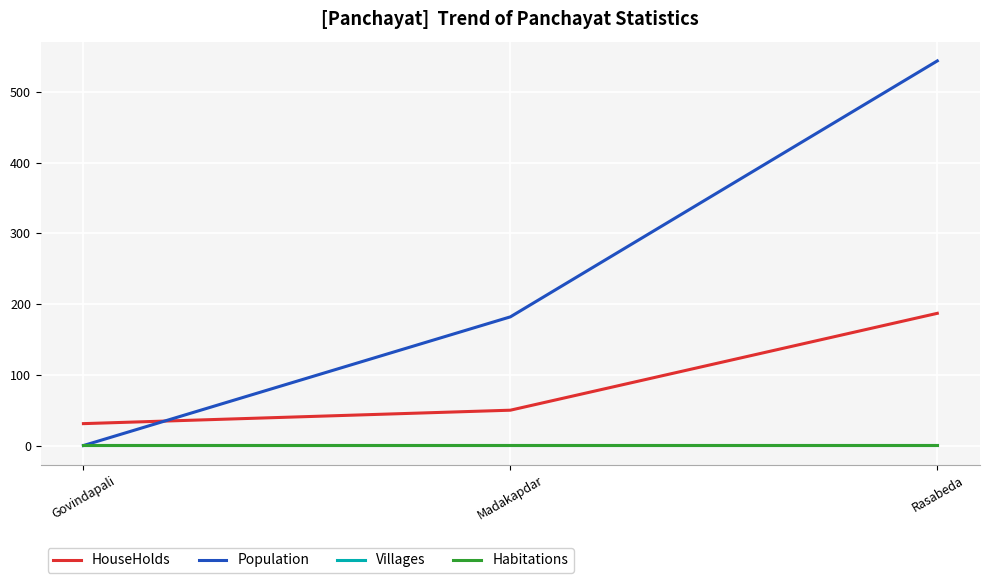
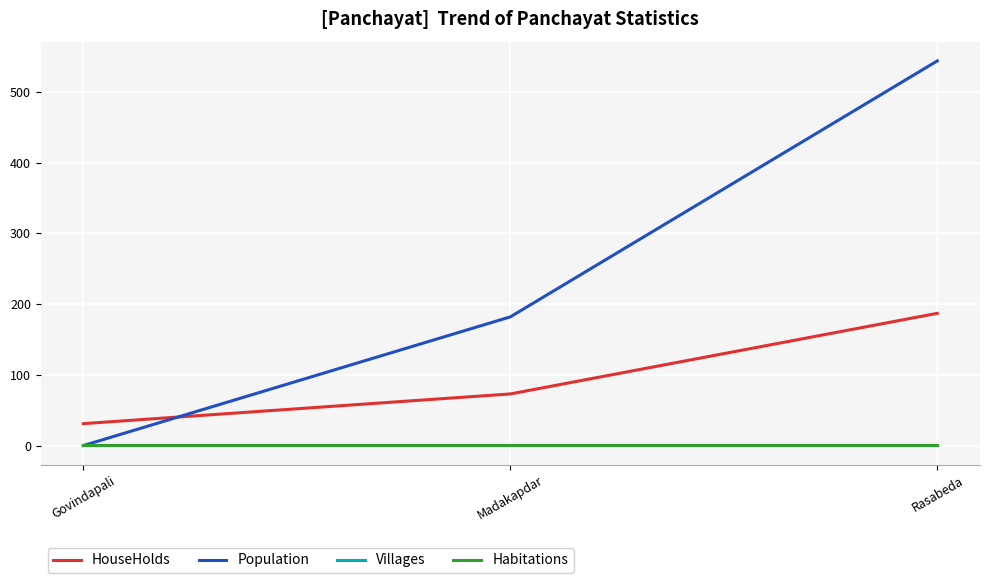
HouseHolds, Madakapdar: 50 -> 70
